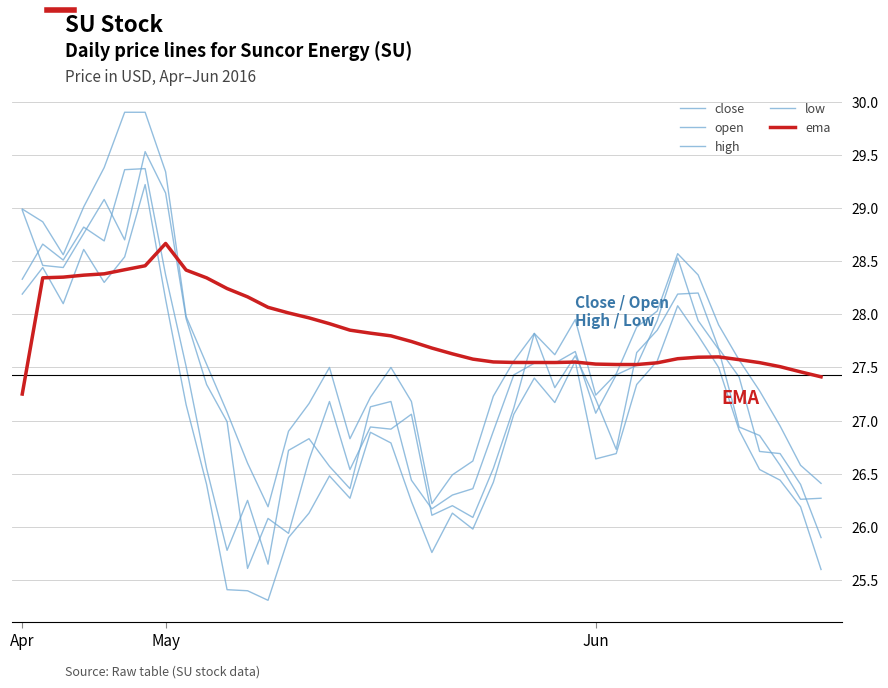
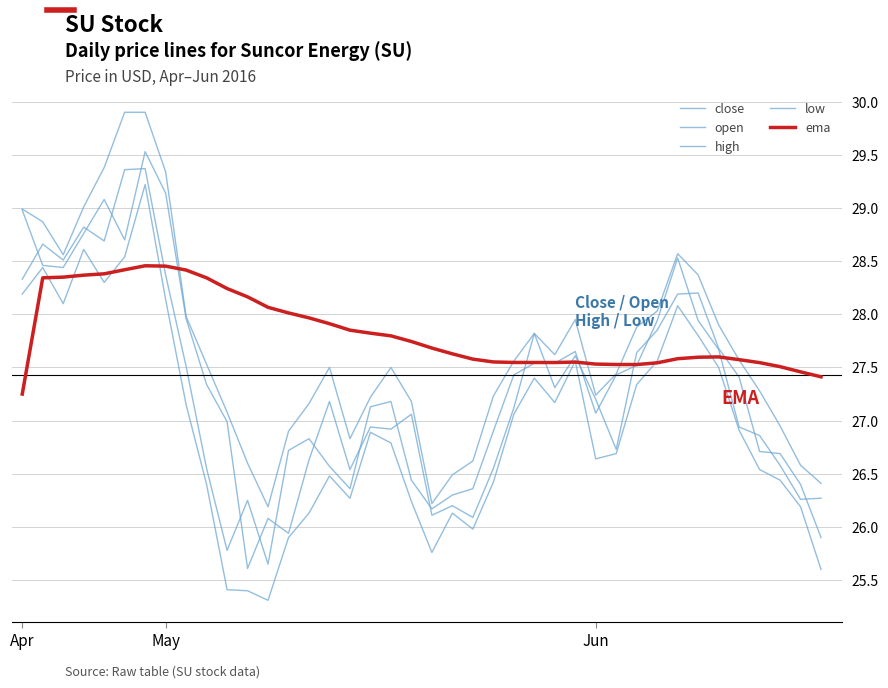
ema, May: 28.67 -> 28.45
